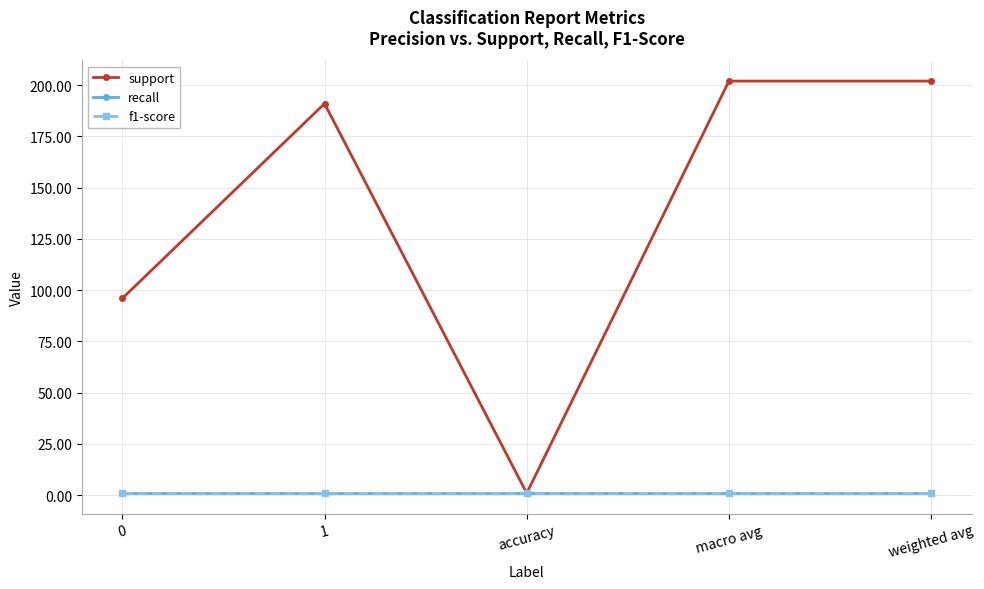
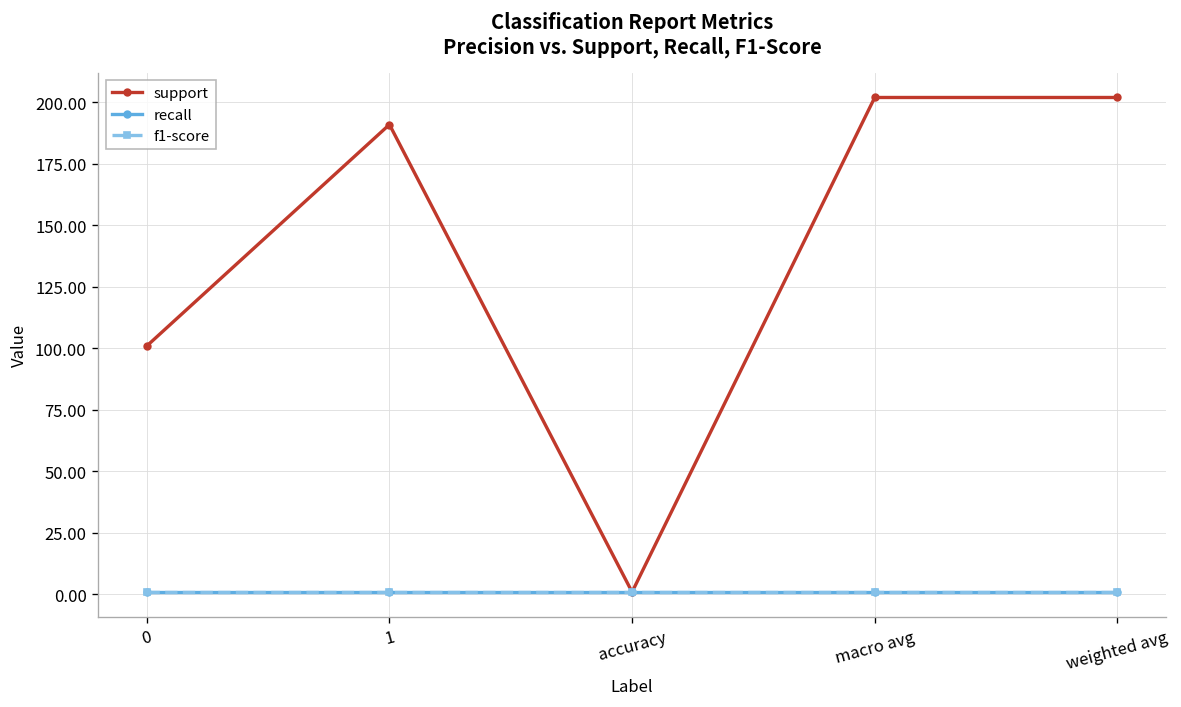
support, 0: 96 -> 101
